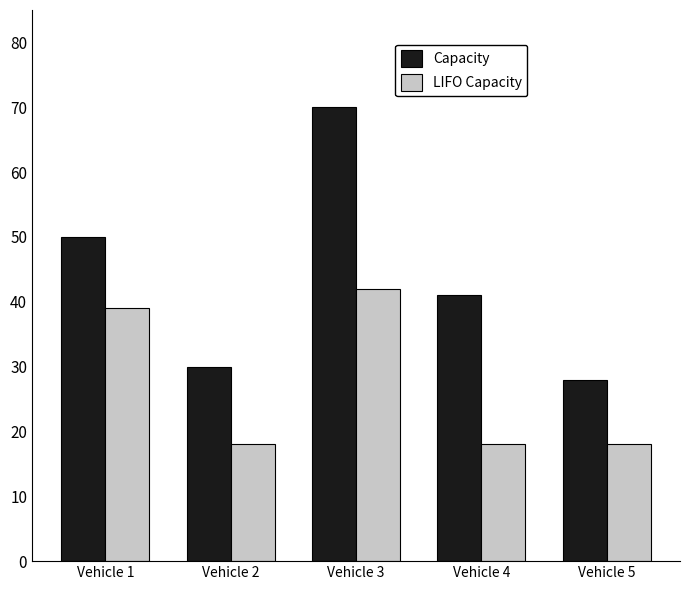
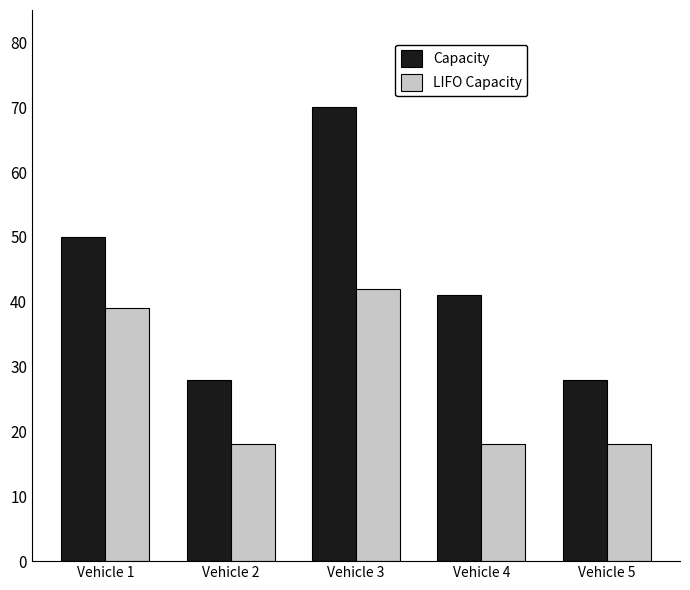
Capacity, Vehicle 2: 30 -> 28
